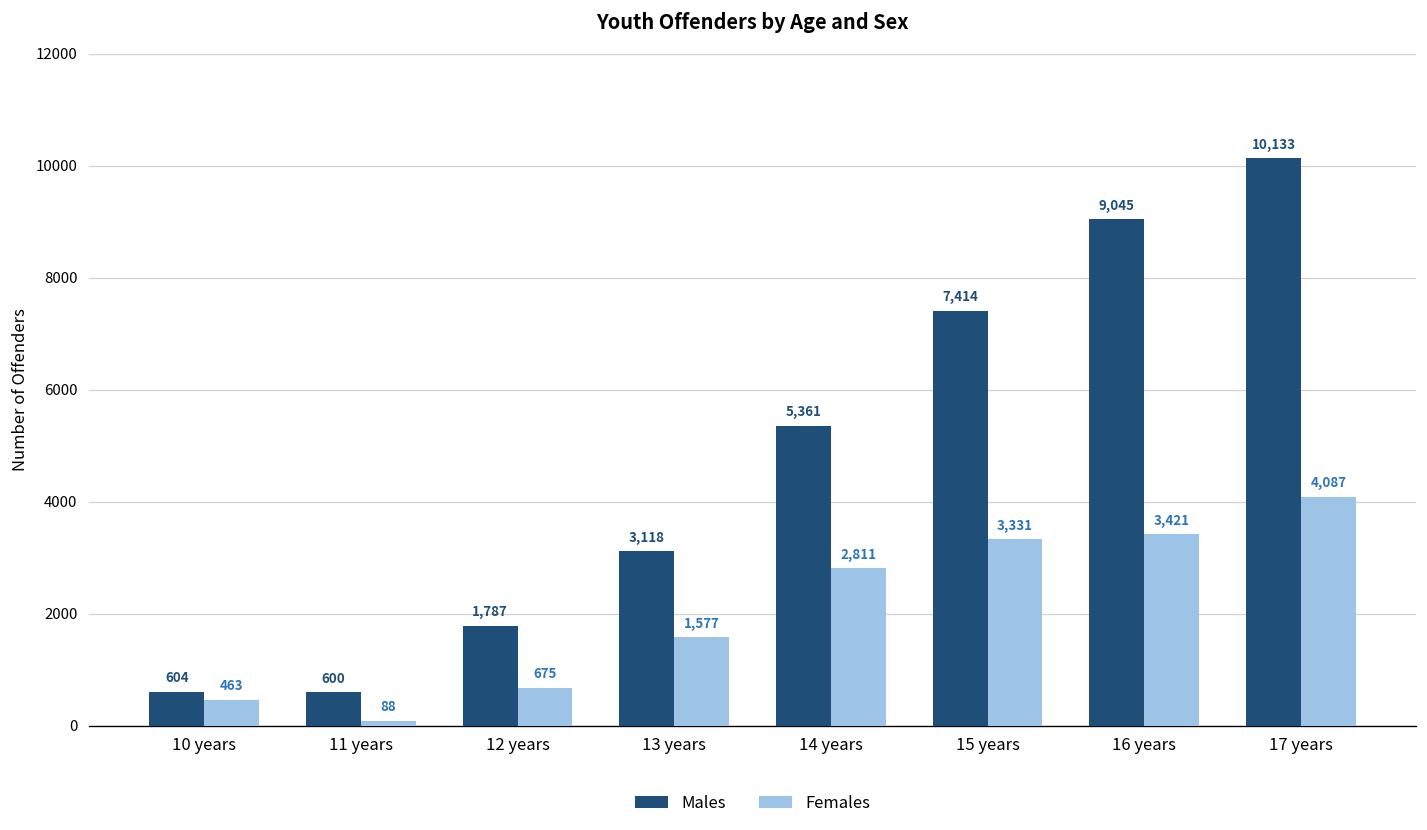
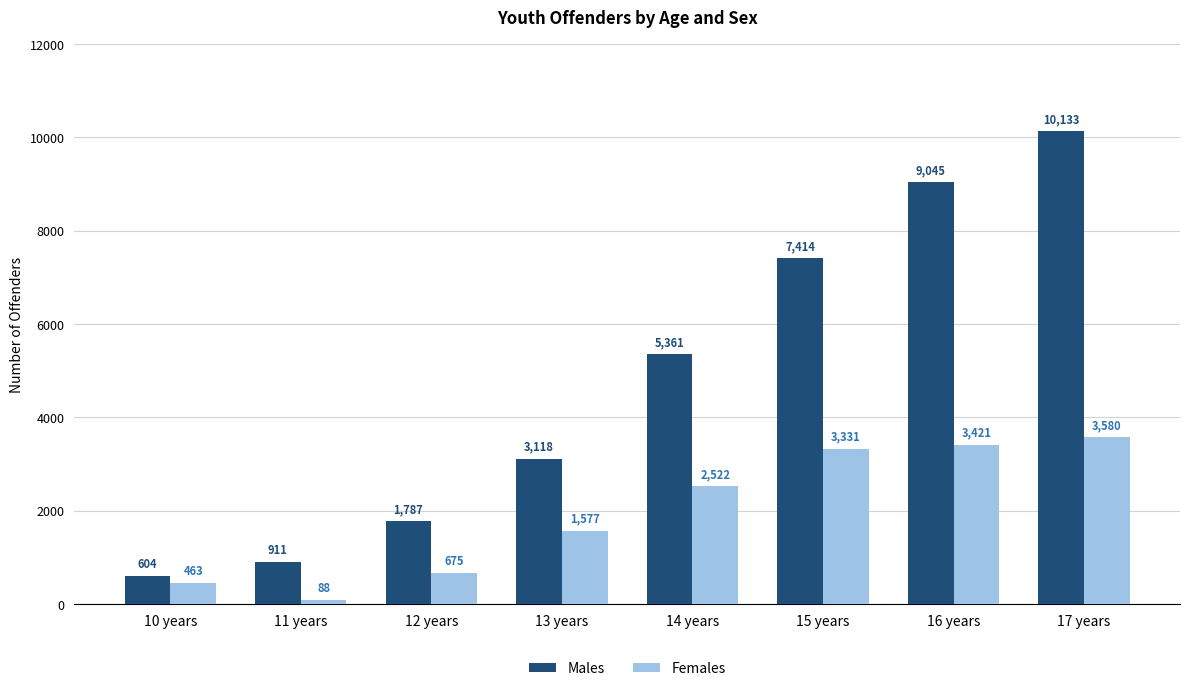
Males, 11 years: 600 -> 911
Females, 14 years: 2,811 -> 2,522
Females, 17 years: 4,087 -> 3,580
